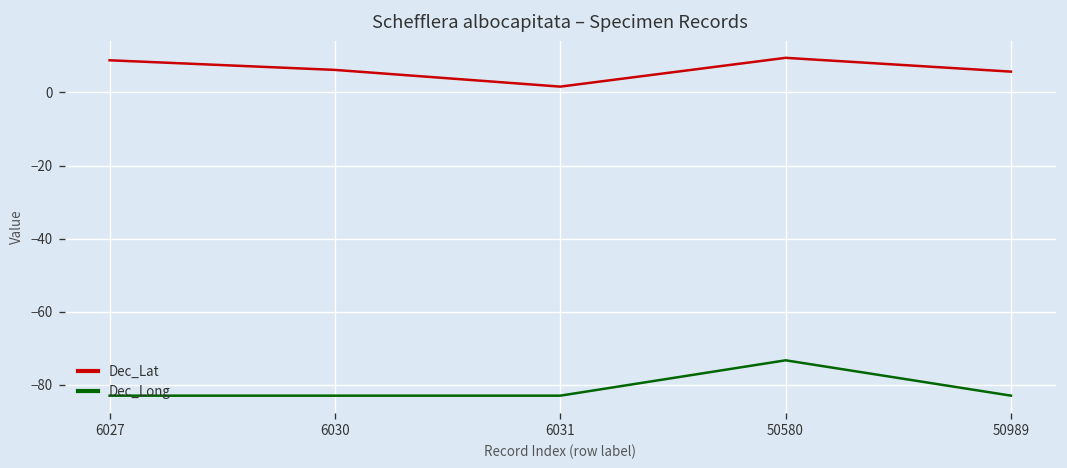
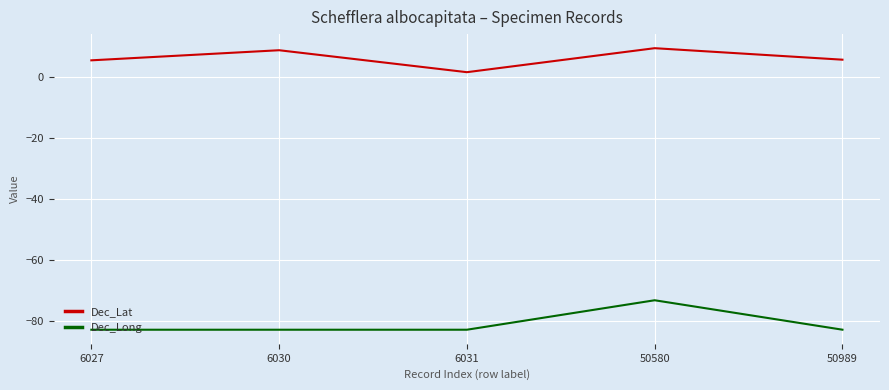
Dec_Lat, 6027: 9 -> 5
Dec_Lat, 6030: 6 -> 9
